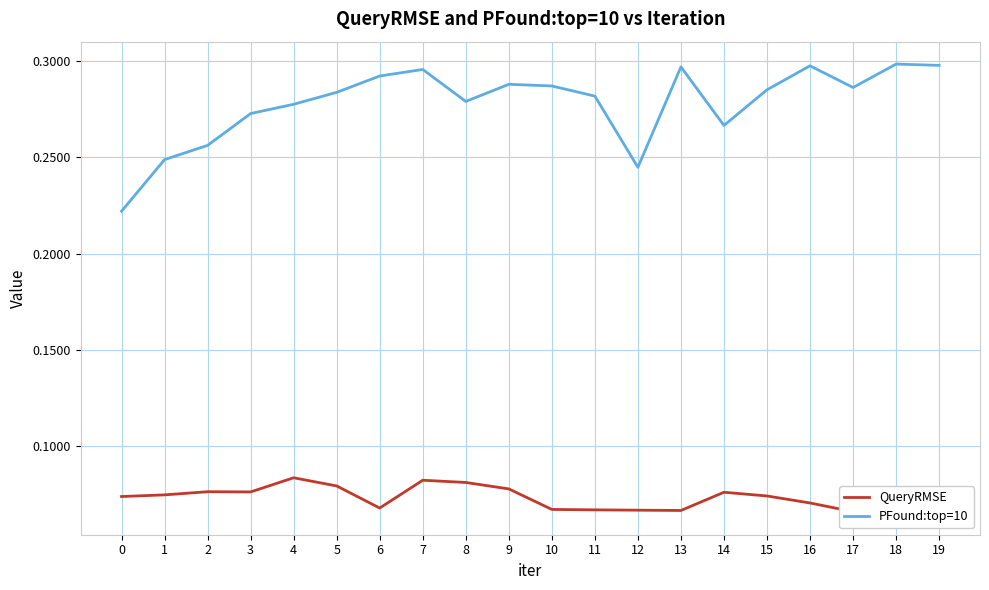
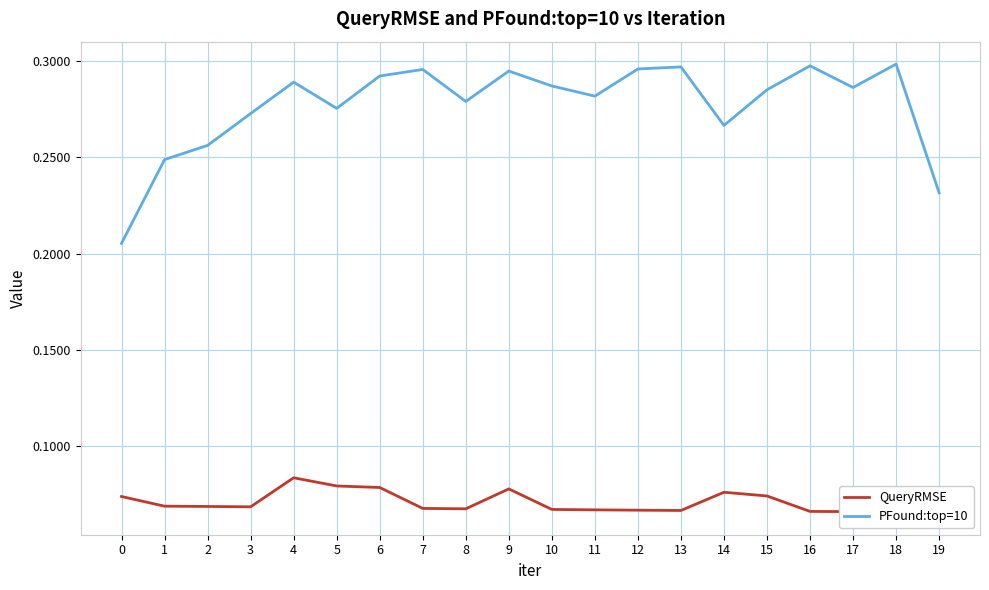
PFound:top=10, 0: 0.222 -> 0.205
QueryRMSE, 1: 0.074 -> 0.069
QueryRMSE, 2: 0.076 -> 0.068
QueryRMSE, 3: 0.076 -> 0.068
PFound:top=10, 4: 0.278 -> 0.289
PFound:top=10, 5: 0.284 -> 0.276
QueryRMSE, 6: 0.068 -> 0.078
QueryRMSE, 7: 0.082 -> 0.067
QueryRMSE, 8: 0.081 -> 0.067
PFound:top=10, 9: 0.288 -> 0.295
PFound:top=10, 12: 0.245 -> 0.296
QueryRMSE, 16: 0.070 -> 0.066
PFound:top=10, 19: 0.298 -> 0.232
